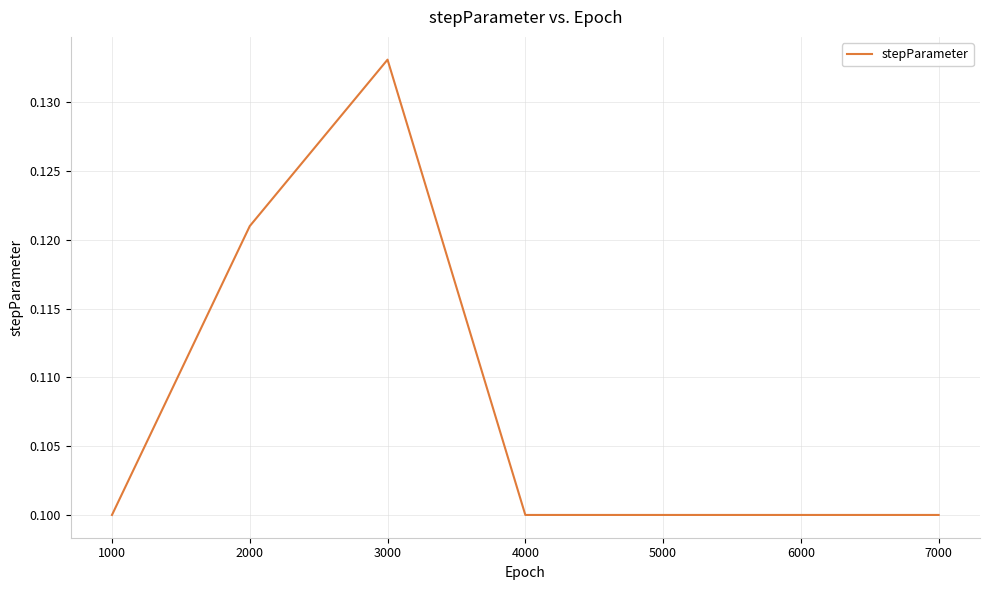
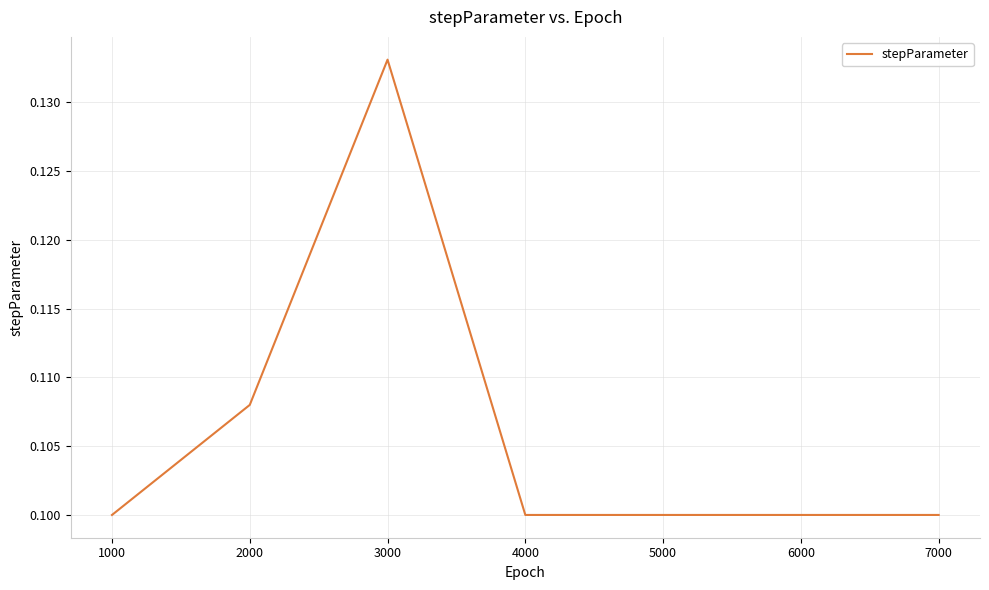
2000: 0.121 -> 0.108
